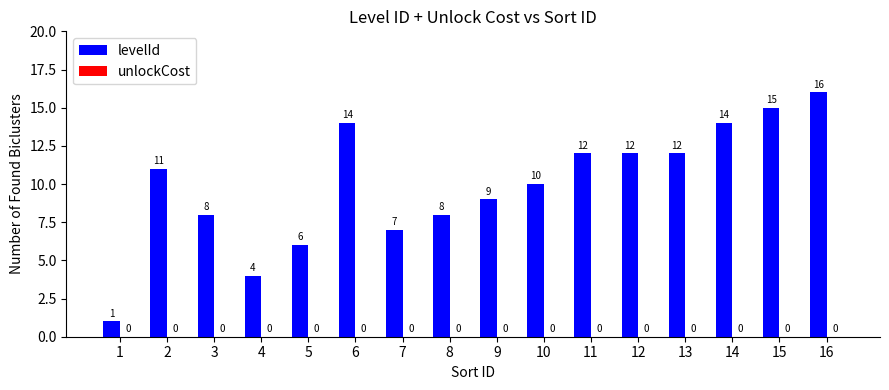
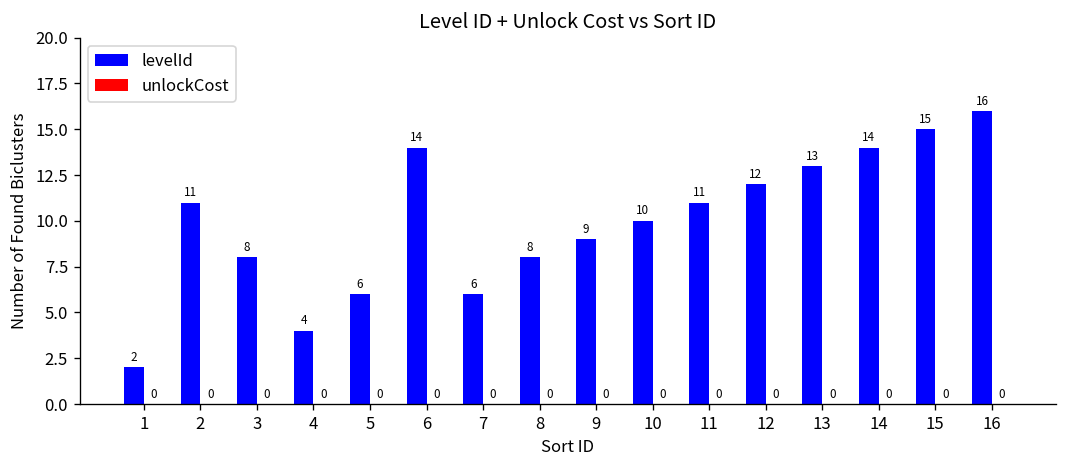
levelId, 1: 1 -> 2
levelId, 7: 7 -> 6
levelId, 11: 12 -> 11
levelId, 13: 12 -> 13
